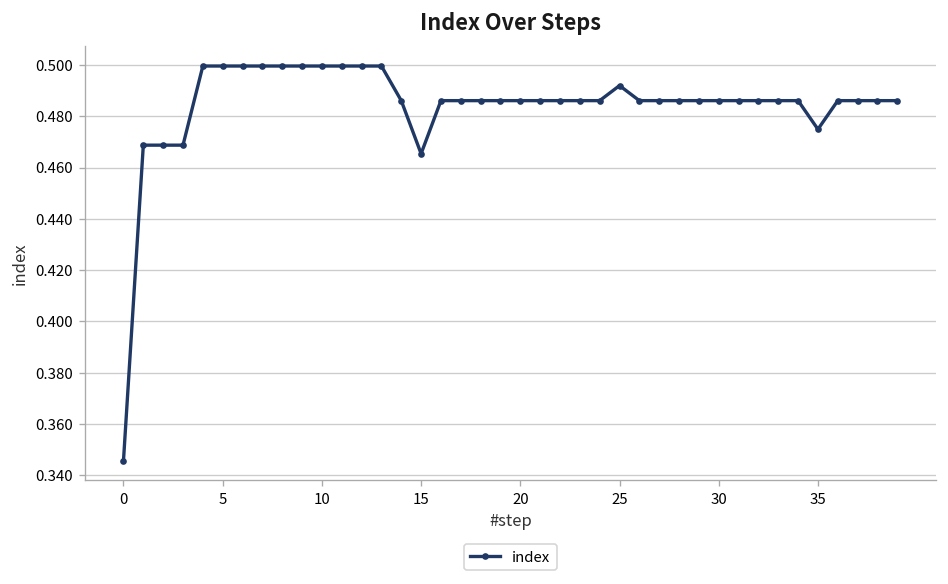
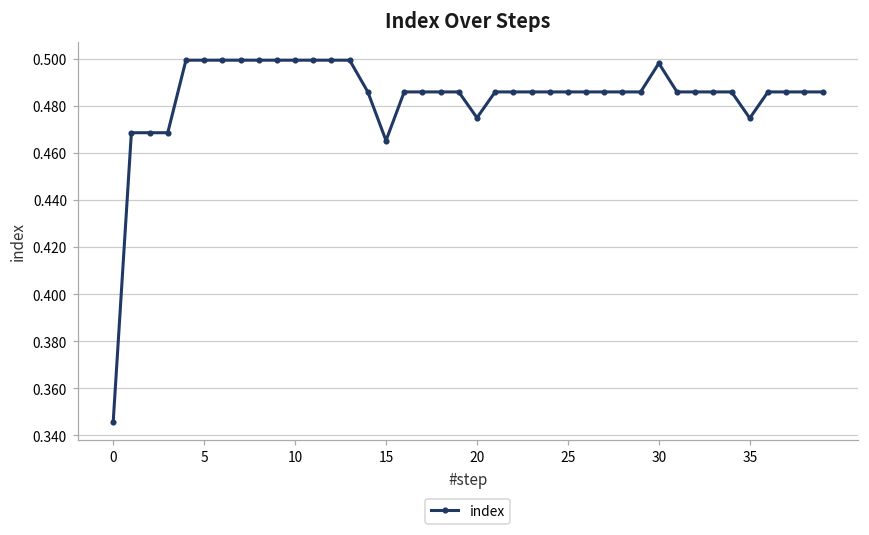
20: 0.486 -> 0.475
25: 0.492 -> 0.486
30: 0.486 -> 0.498
